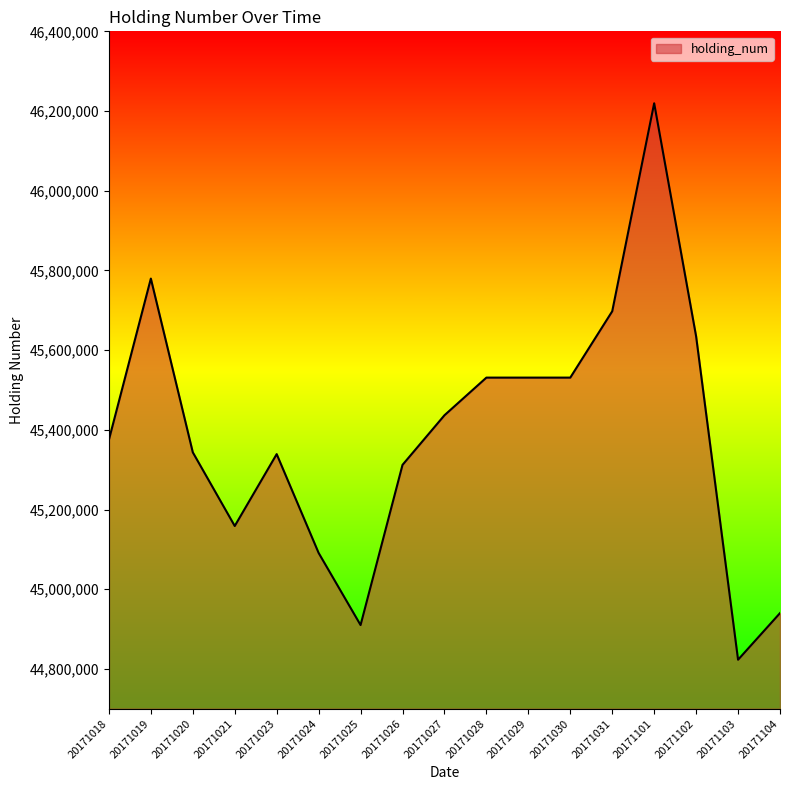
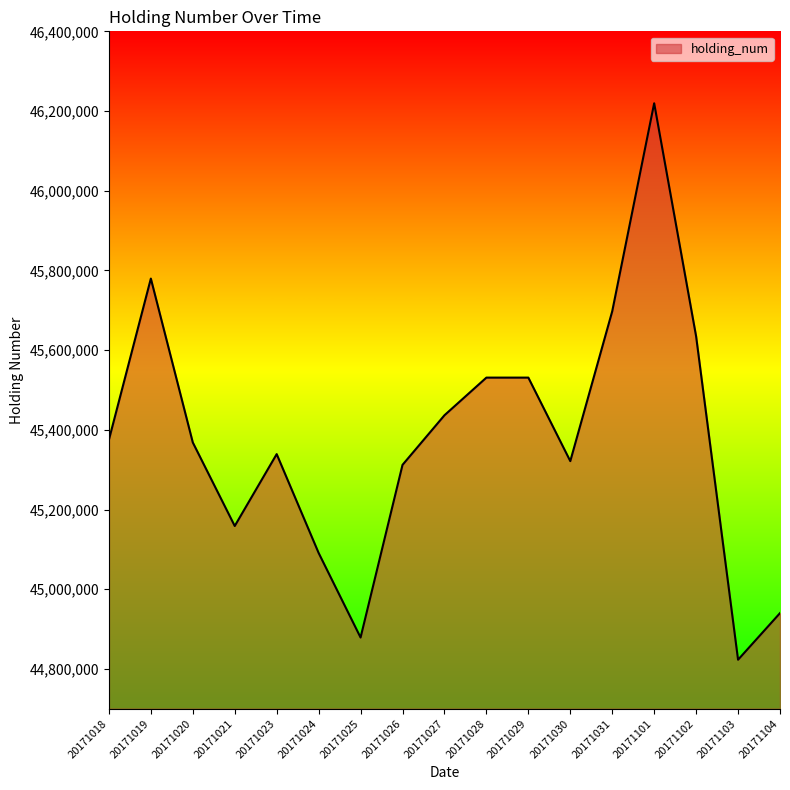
20171020: 45,340,000 -> 45,370,000
20171025: 44,910,000 -> 44,880,000
20171030: 45,530,000 -> 45,320,000
